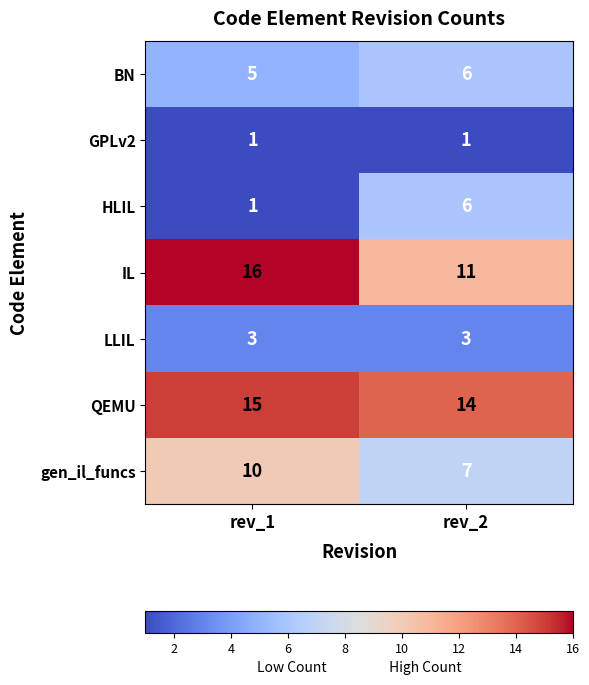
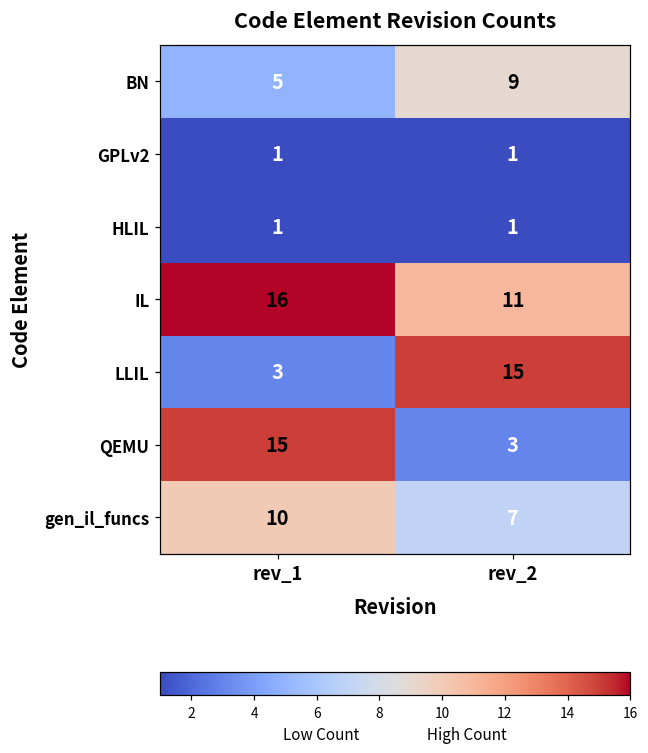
BN, rev_2: 6 -> 9
HLIL, rev_2: 6 -> 1
LLIL, rev_2: 3 -> 15
QEMU, rev_2: 14 -> 3
